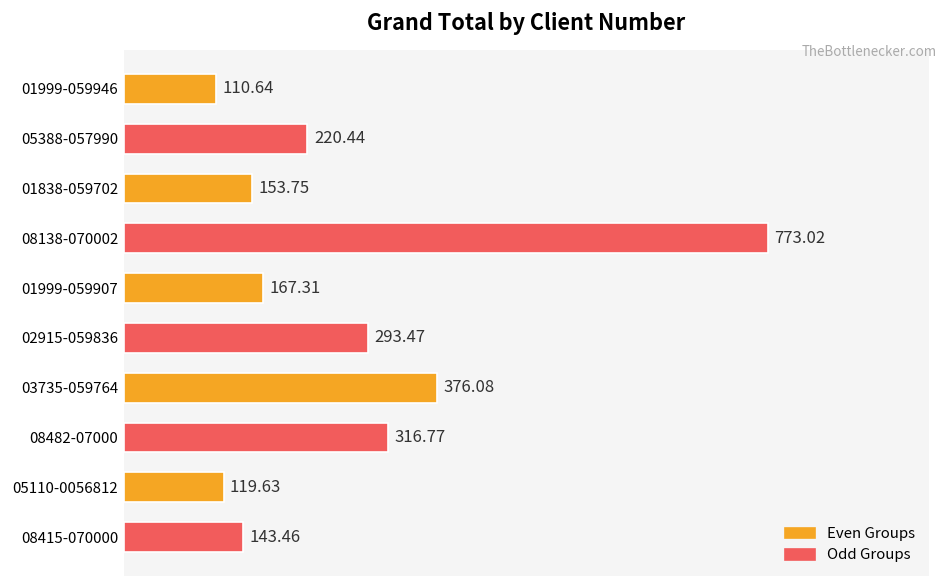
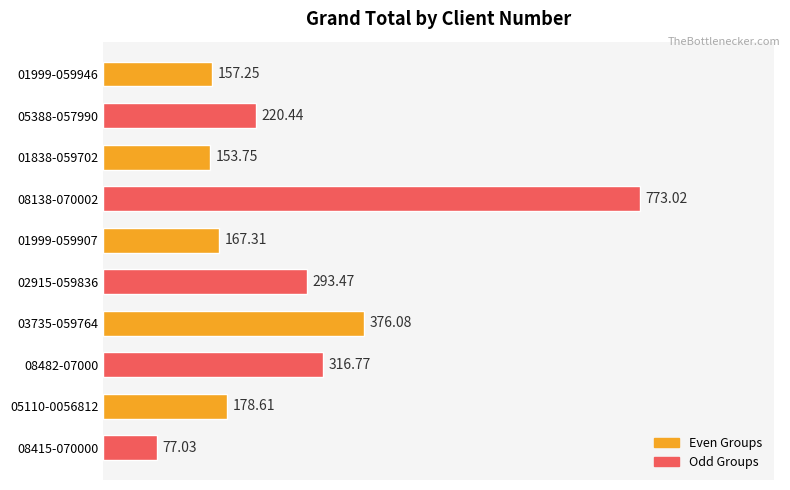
01999-059946: 110.64 -> 157.25
05110-0056812: 119.63 -> 178.61
08415-070000: 143.46 -> 77.03
